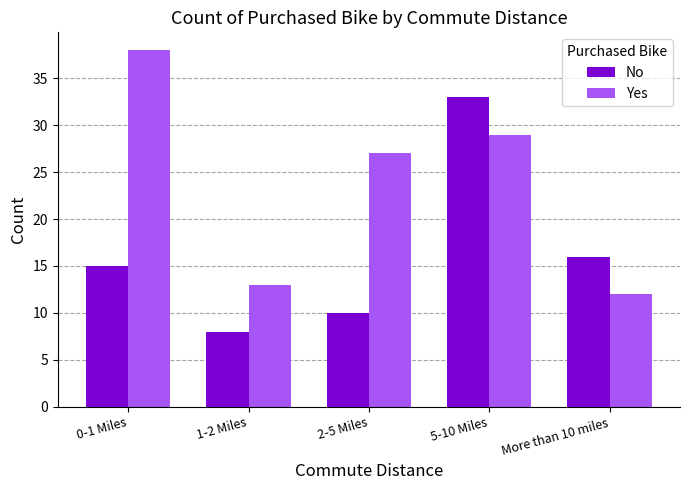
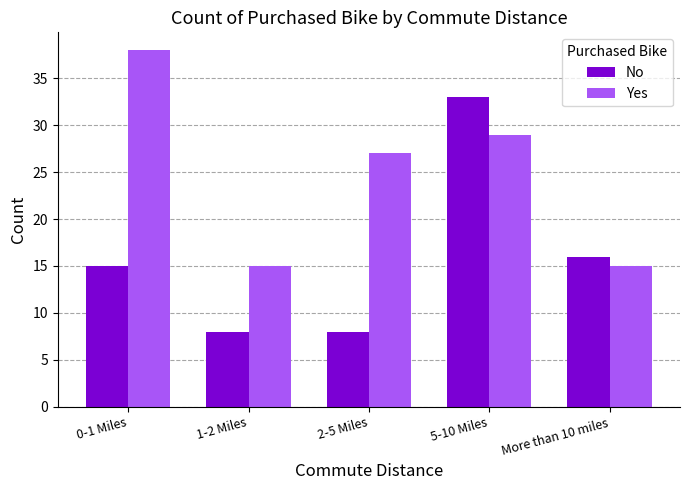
Yes, 1-2 Miles: 13 -> 15
No, 2-5 Miles: 10 -> 8
Yes, More than 10 miles: 12 -> 15
